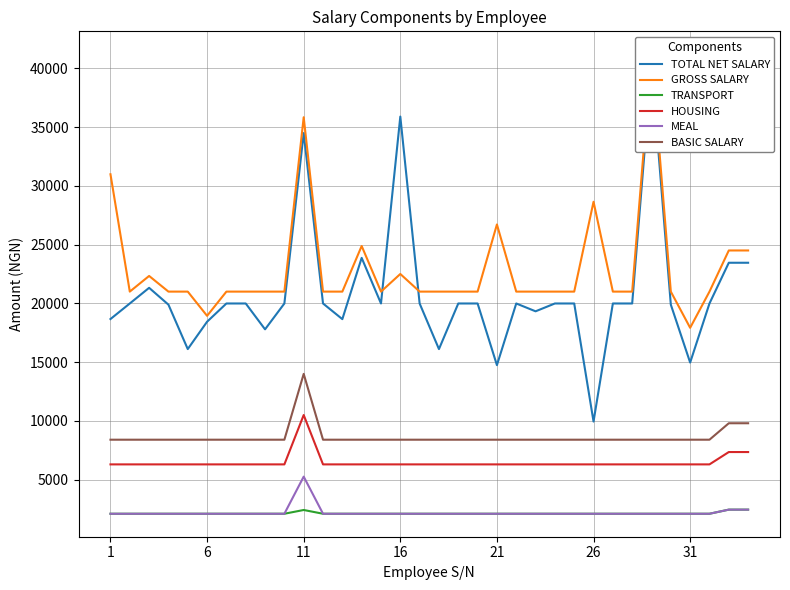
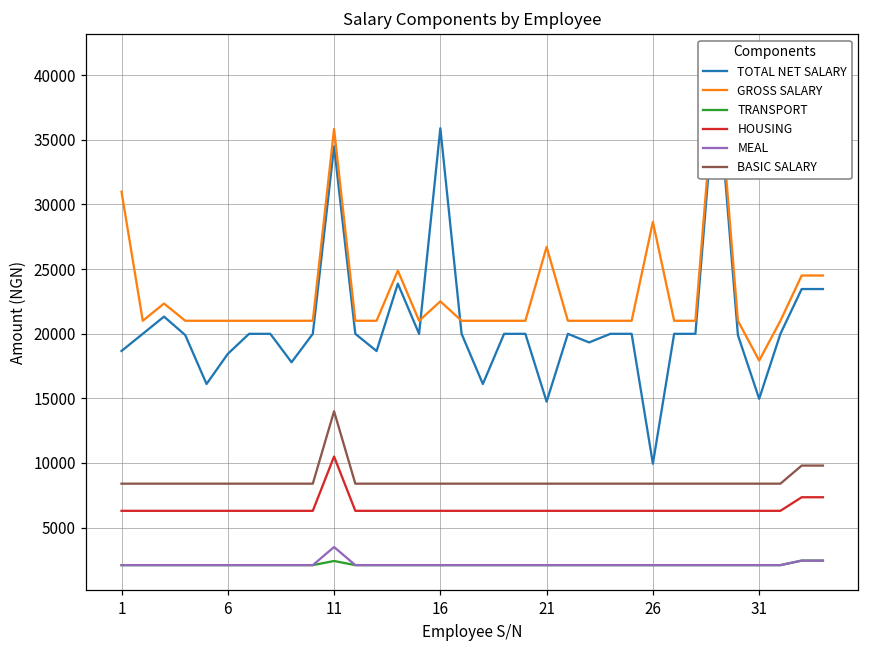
GROSS SALARY, 6: 18900 -> 21000
MEAL, 11: 5300 -> 3500
